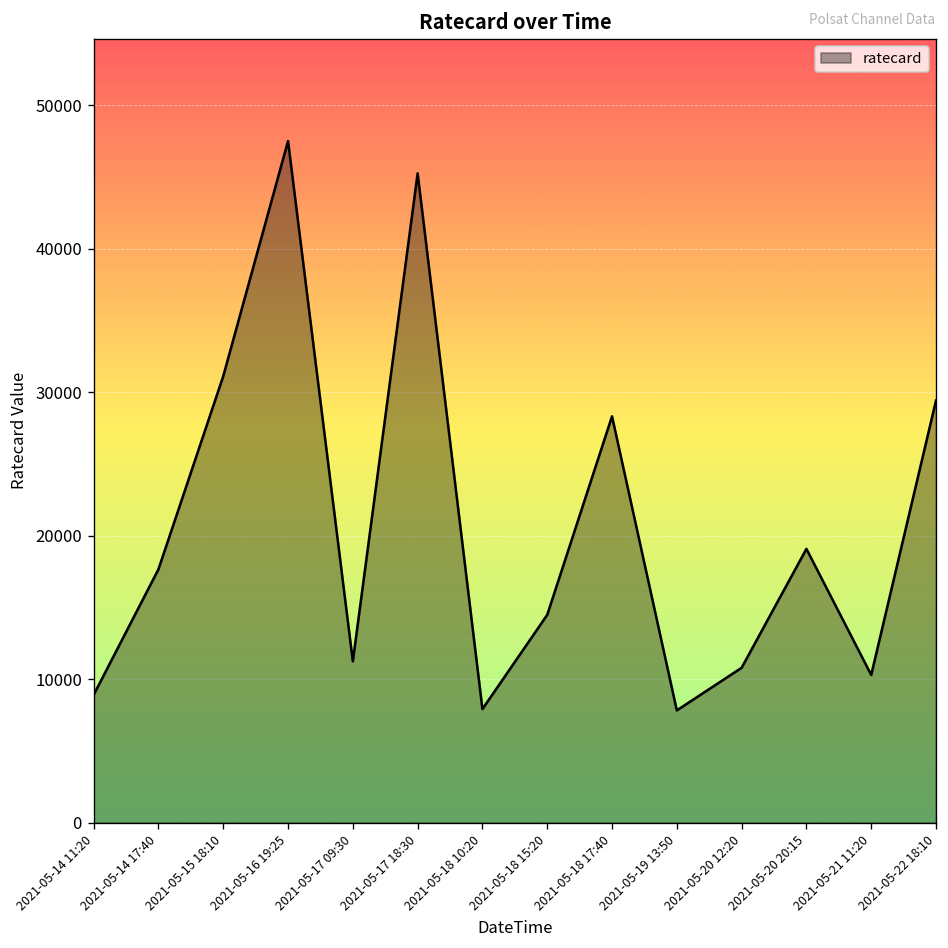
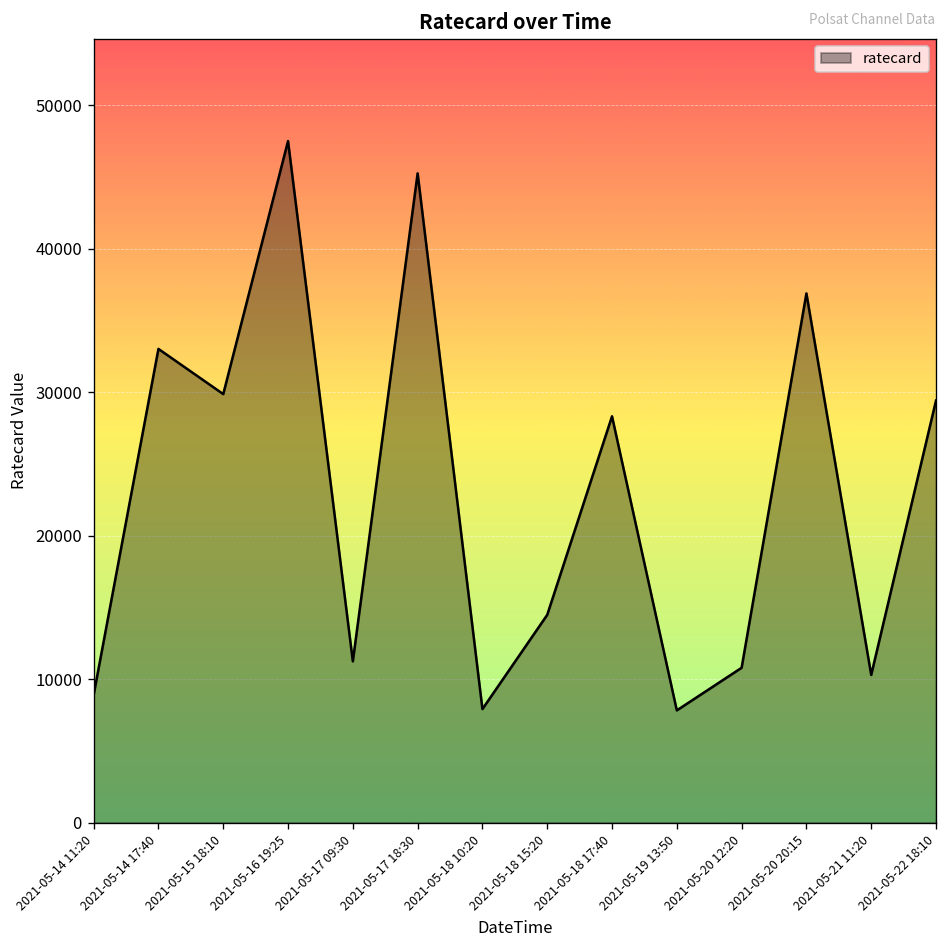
2021-05-14 17:40: 17700 -> 33000
2021-05-15 18:10: 31100 -> 29900
2021-05-20 20:15: 19100 -> 36900
